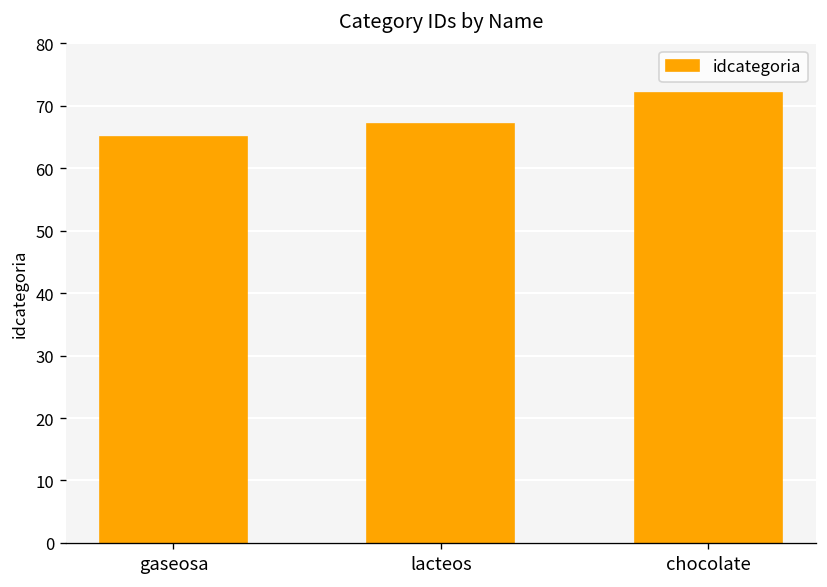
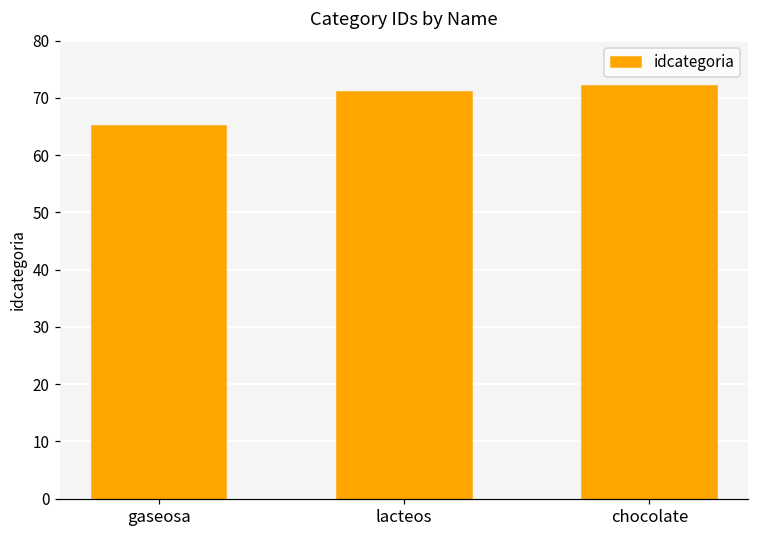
lacteos: 67 -> 71
